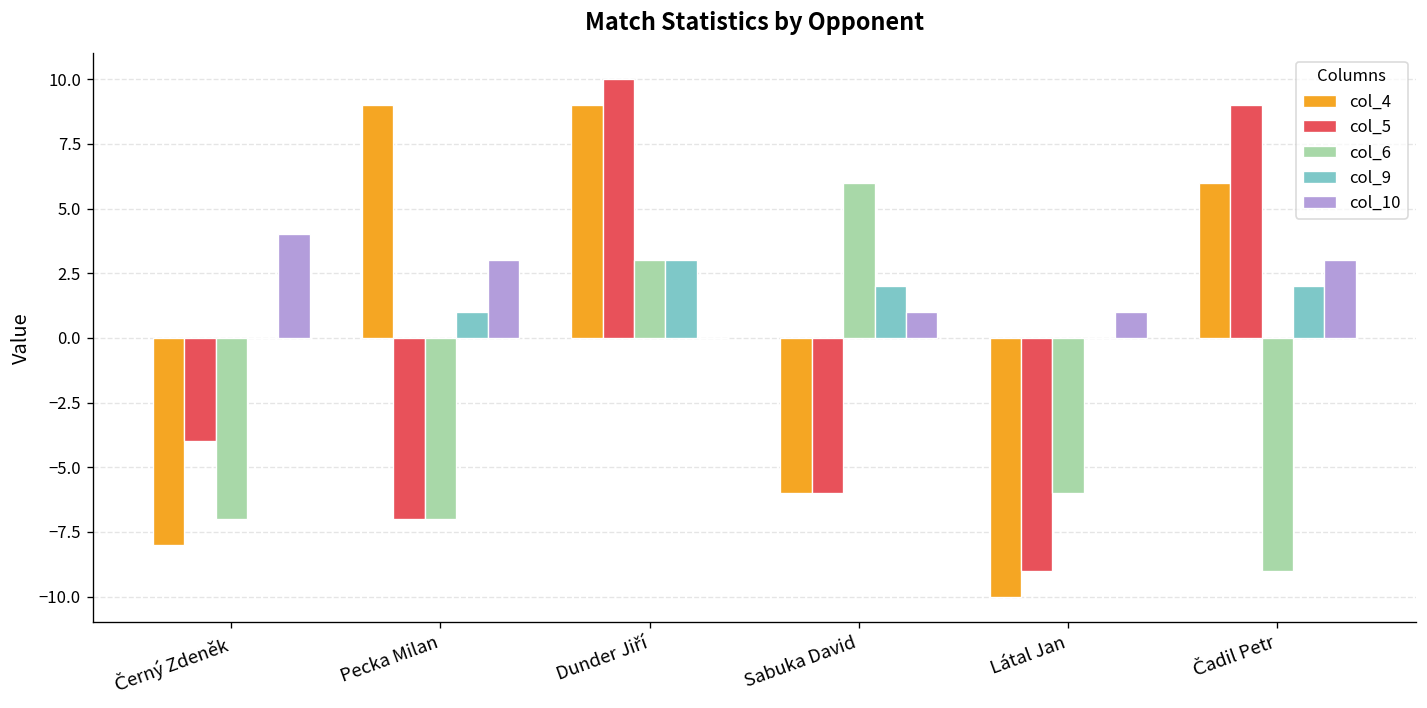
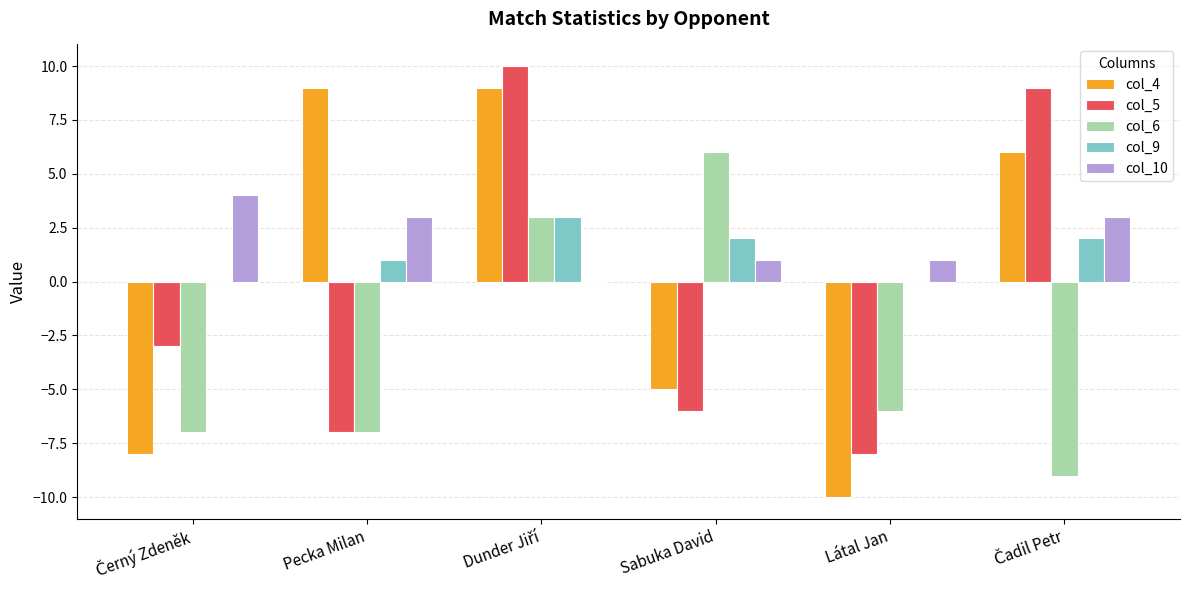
col_5, Černý Zdeněk: -4 -> -3
col_4, Sabuka David: -6 -> -5
col_5, Látal Jan: -9 -> -8
